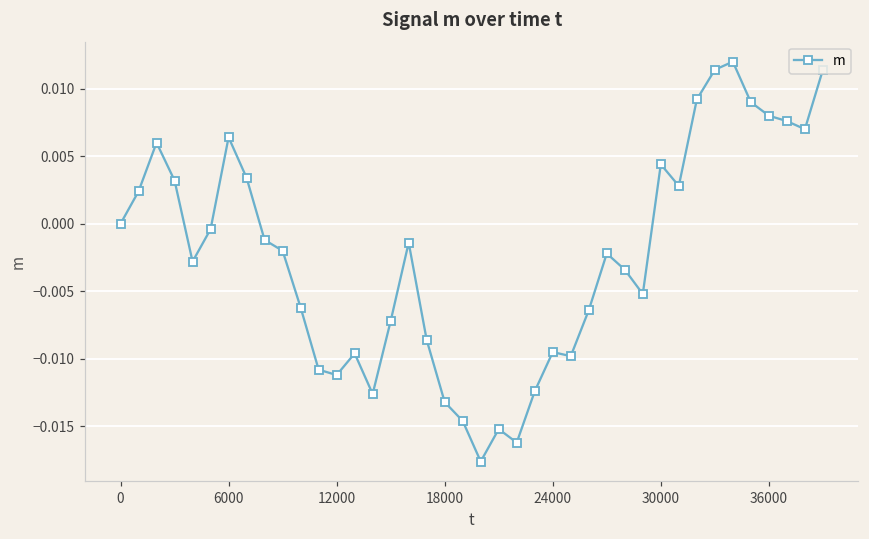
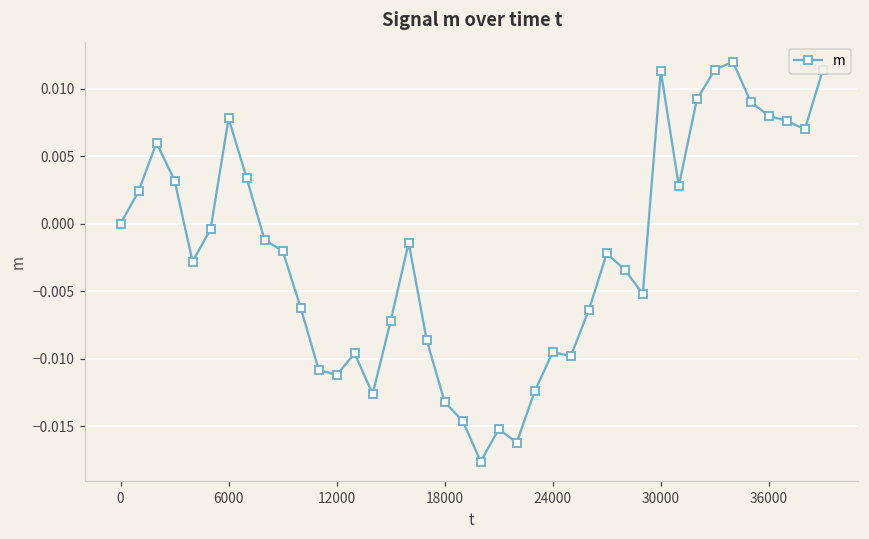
6000: 0.0064 -> 0.0078
30000: 0.0044 -> 0.0113
